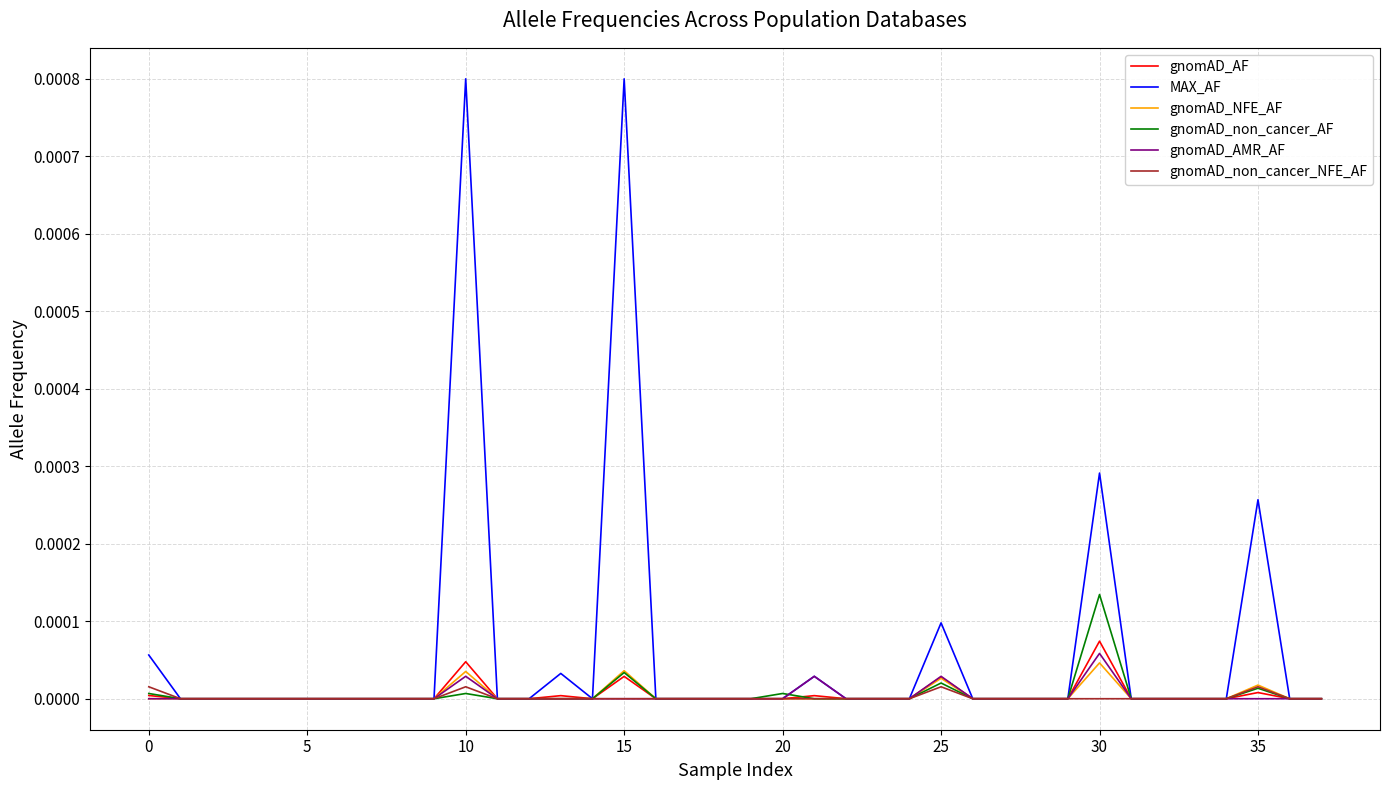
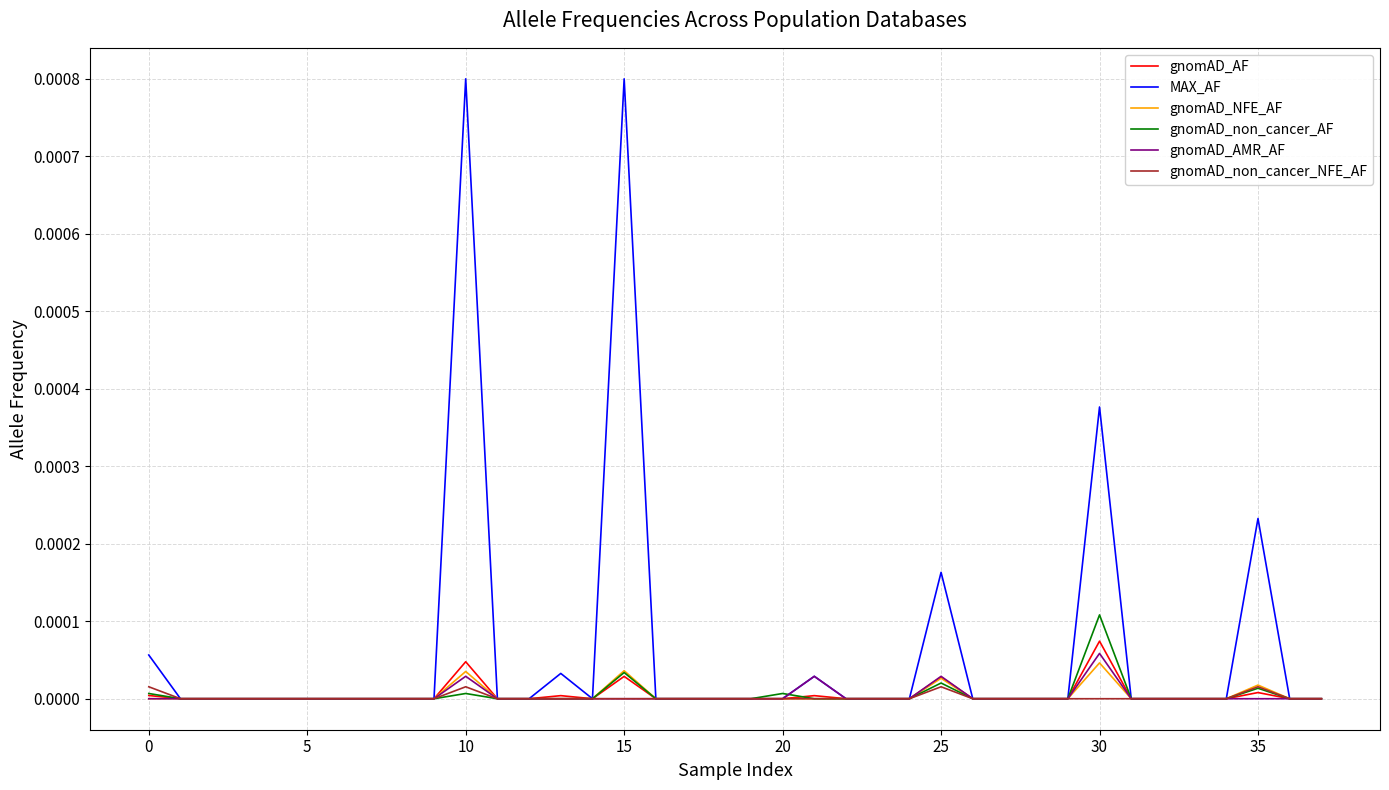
MAX_AF, 25: 0.00010 -> 0.00016
MAX_AF, 30: 0.00029 -> 0.00038
gnomAD_non_cancer_AF, 30: 0.00013 -> 0.00011
MAX_AF, 35: 0.00026 -> 0.00023
